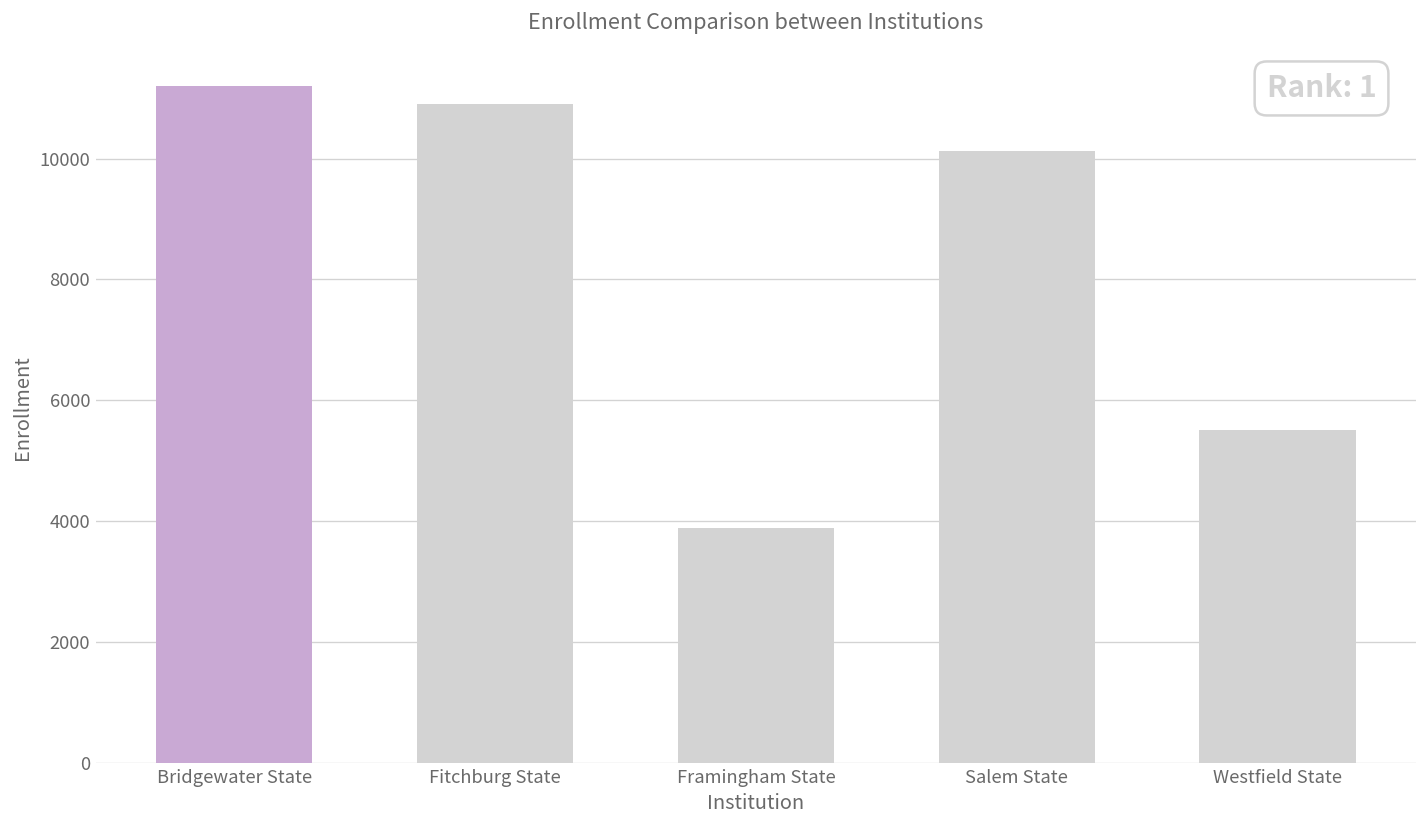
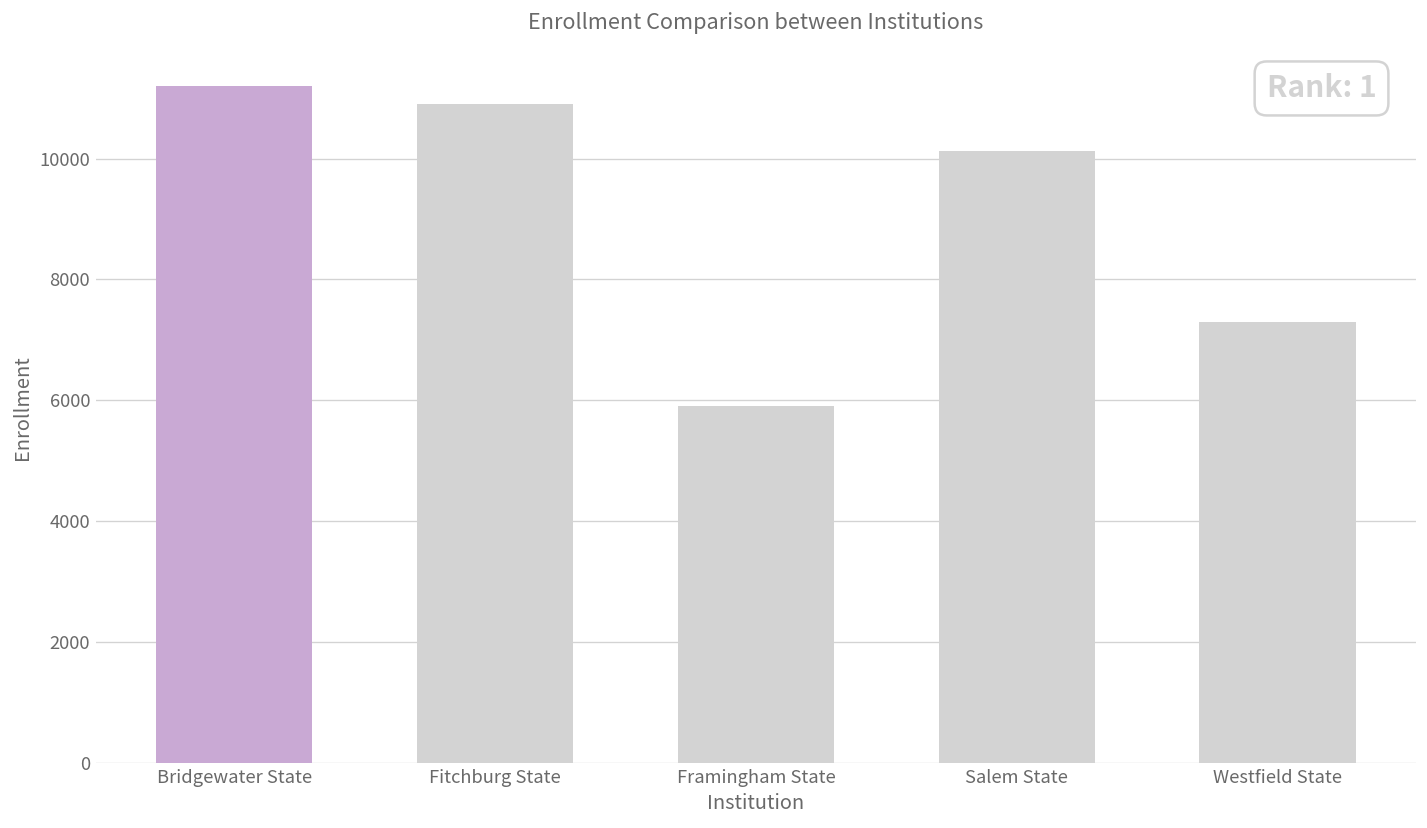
Framingham State: 3900 -> 5900
Westfield State: 5500 -> 7300
